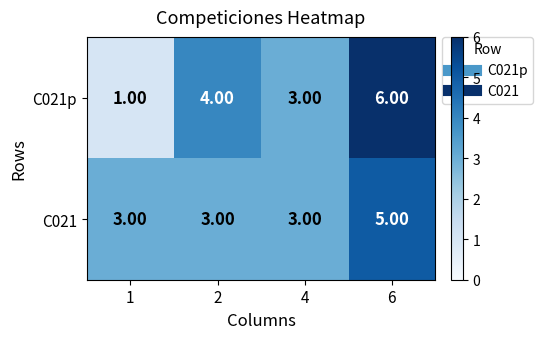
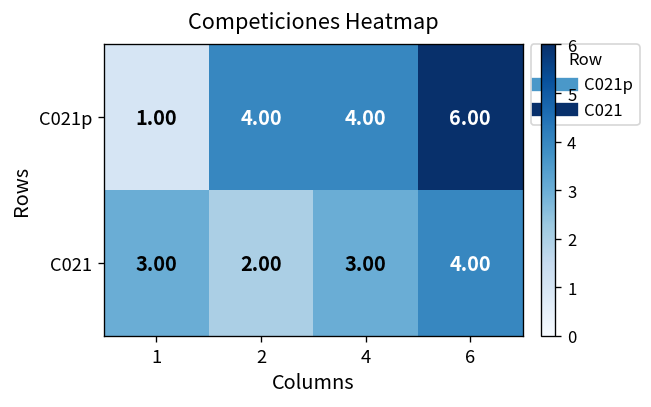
C021p, 4: 3.00 -> 4.00
C021, 2: 3.00 -> 2.00
C021, 6: 5.00 -> 4.00
